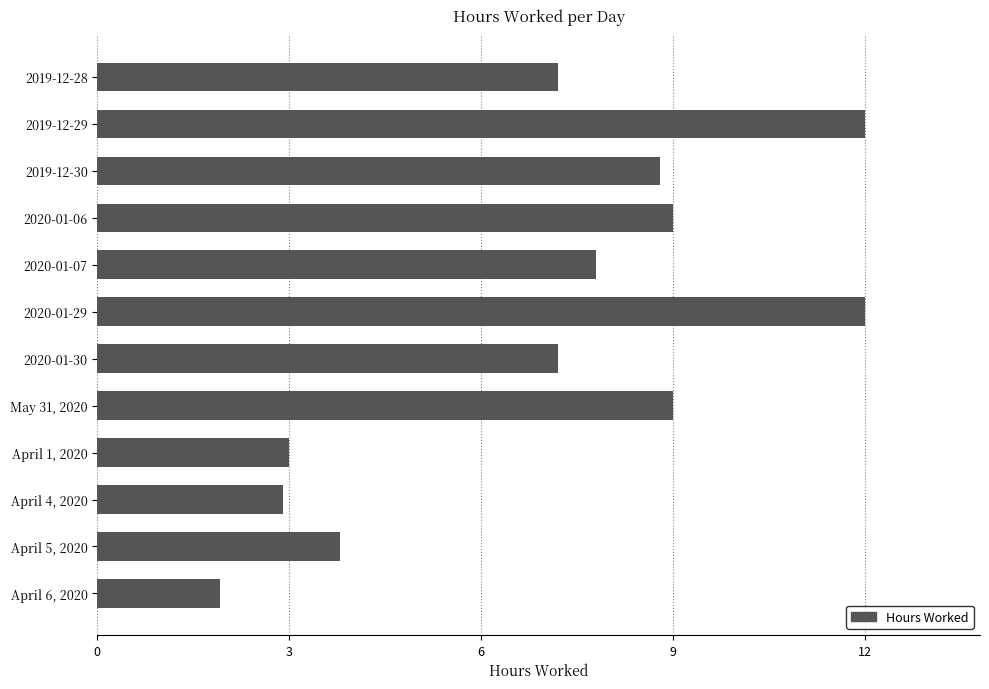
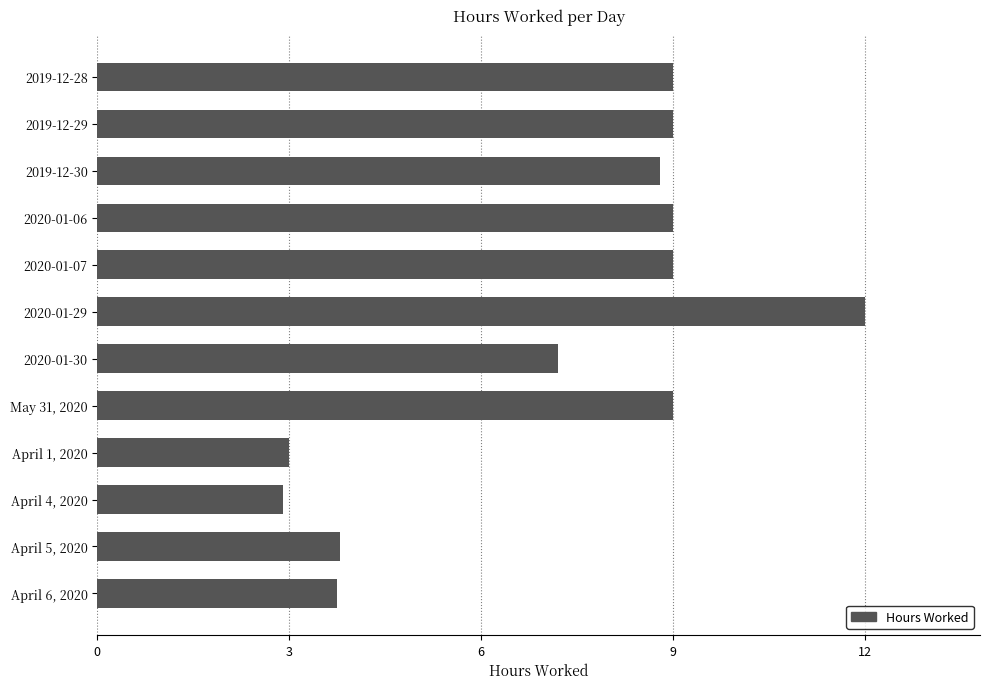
2019-12-28: 7.2 -> 9.0
2019-12-29: 12 -> 9
2020-01-07: 7.8 -> 9.0
April 6, 2020: 1.9 -> 3.8
